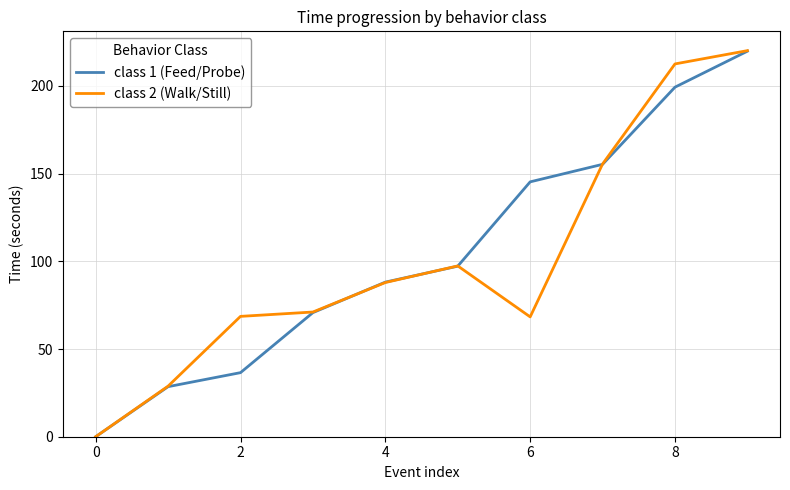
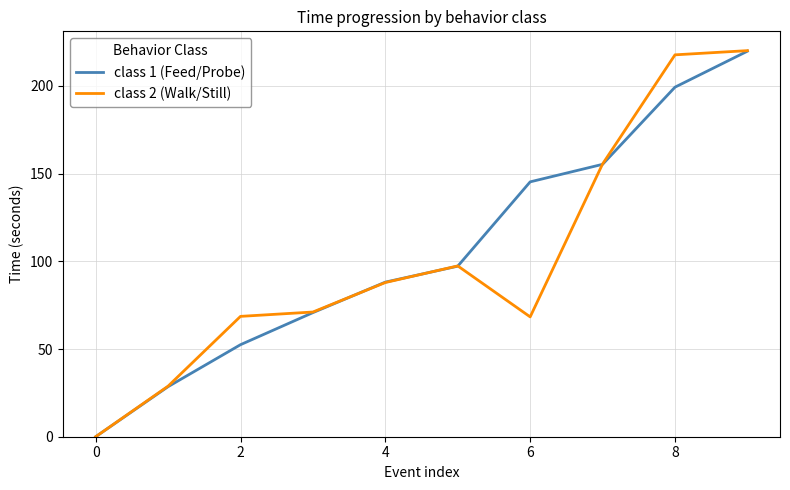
class 1 (Feed/Probe), 2: 37 -> 52
class 2 (Walk/Still), 8: 213 -> 218
